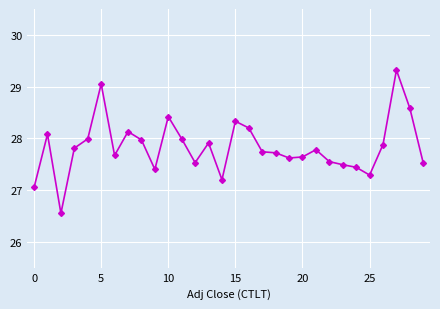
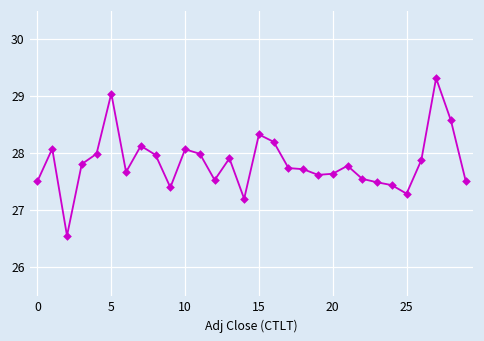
0: 27.1 -> 27.5
10: 28.4 -> 28.1
